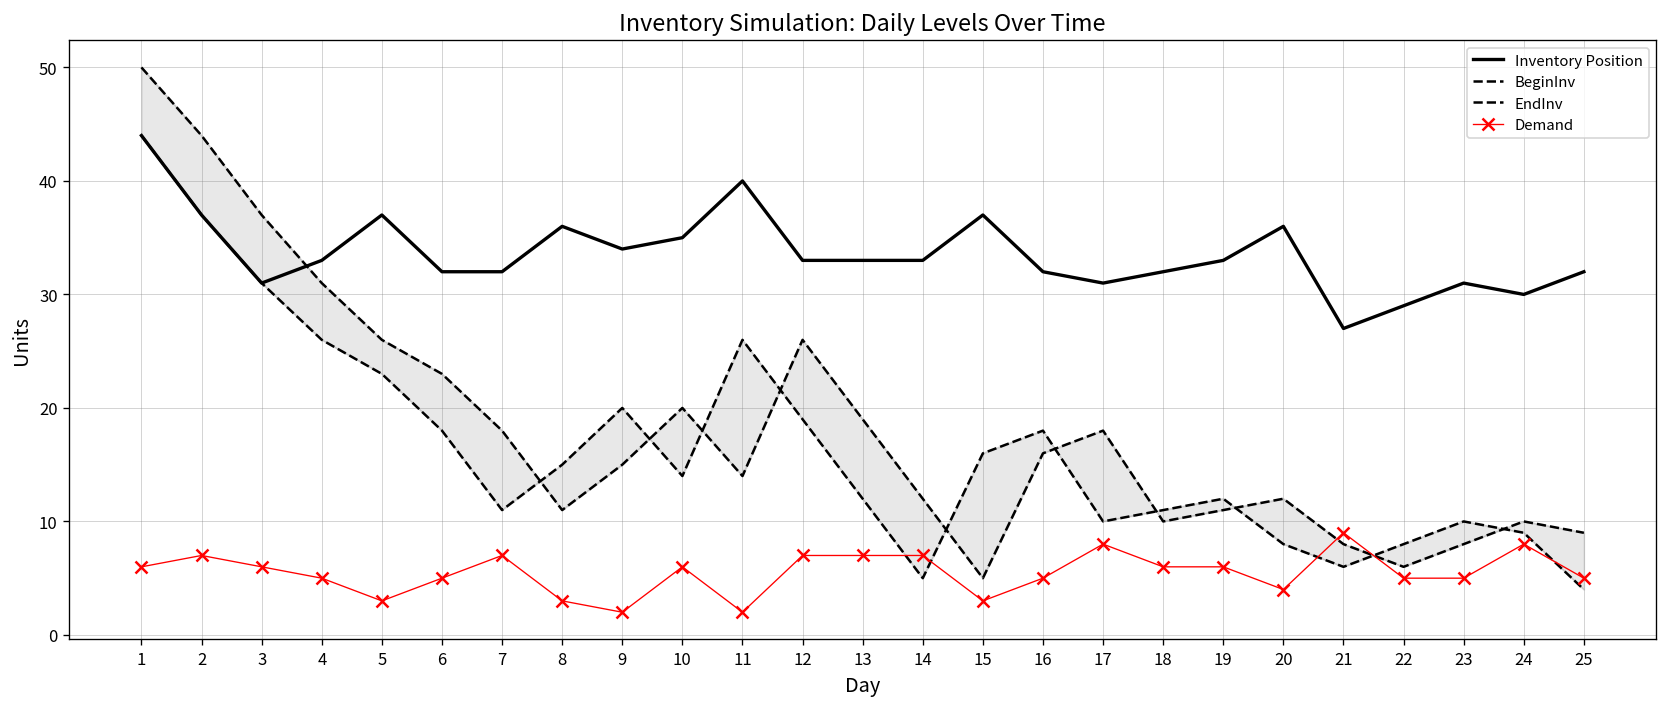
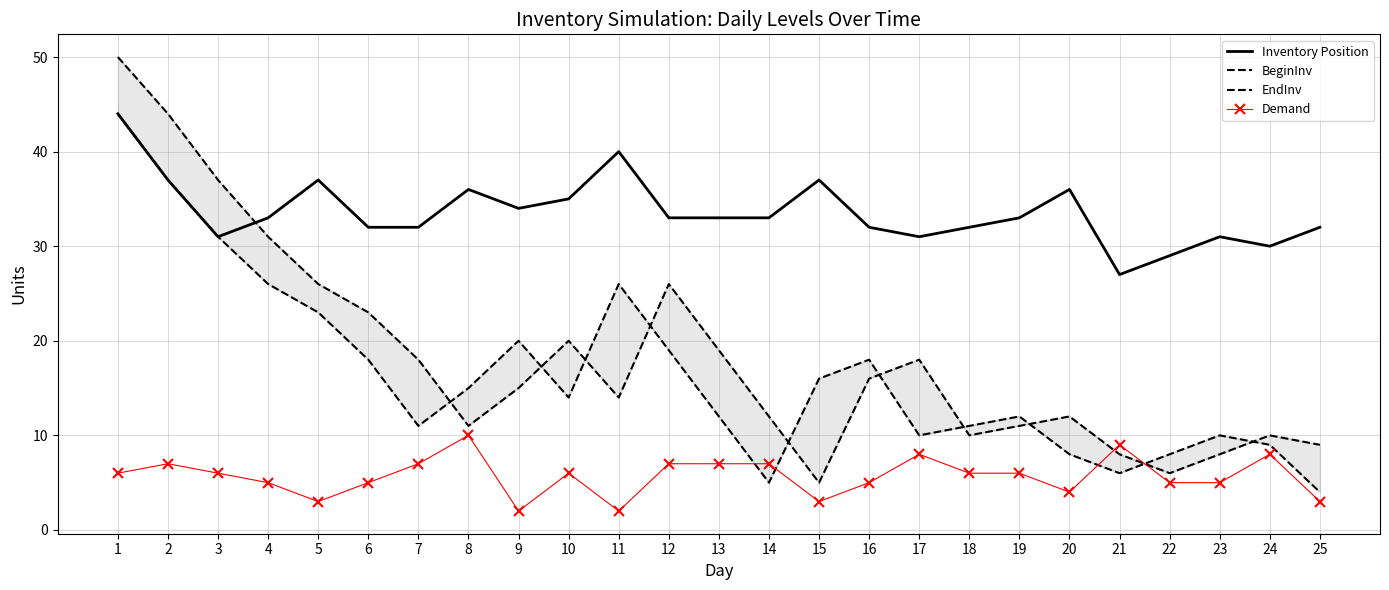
Demand, 8: 3 -> 10
Demand, 25: 5 -> 3
